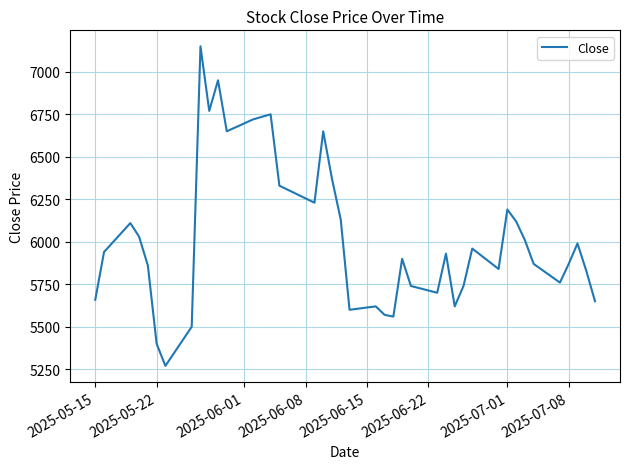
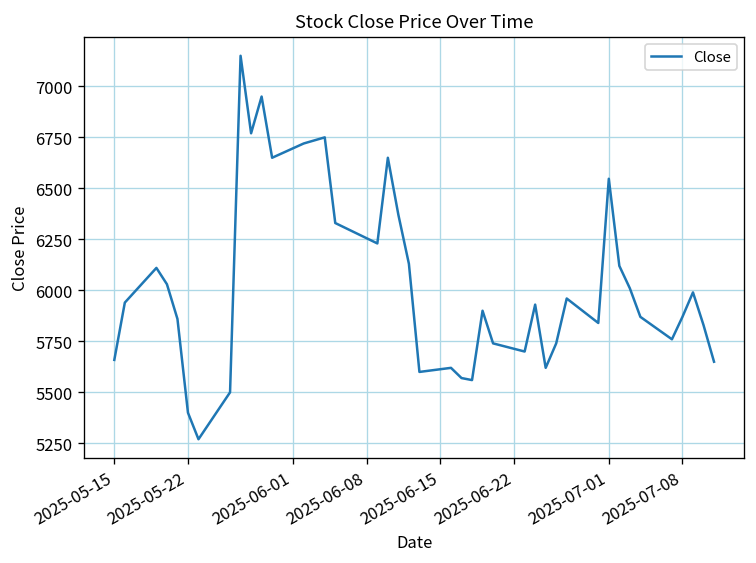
2025-07-01: 6190 -> 6550
